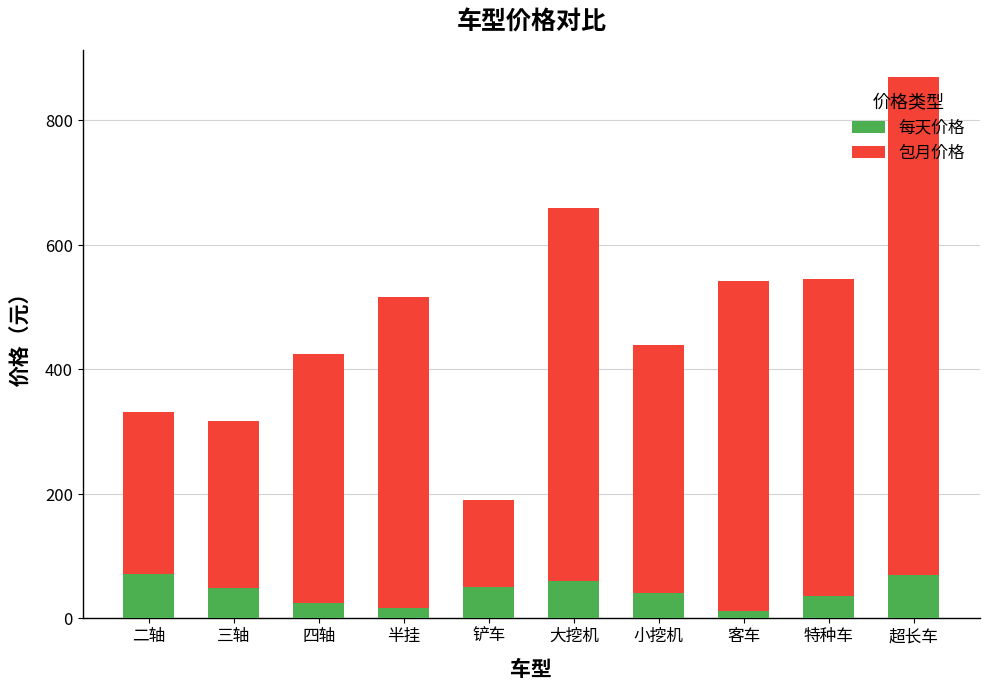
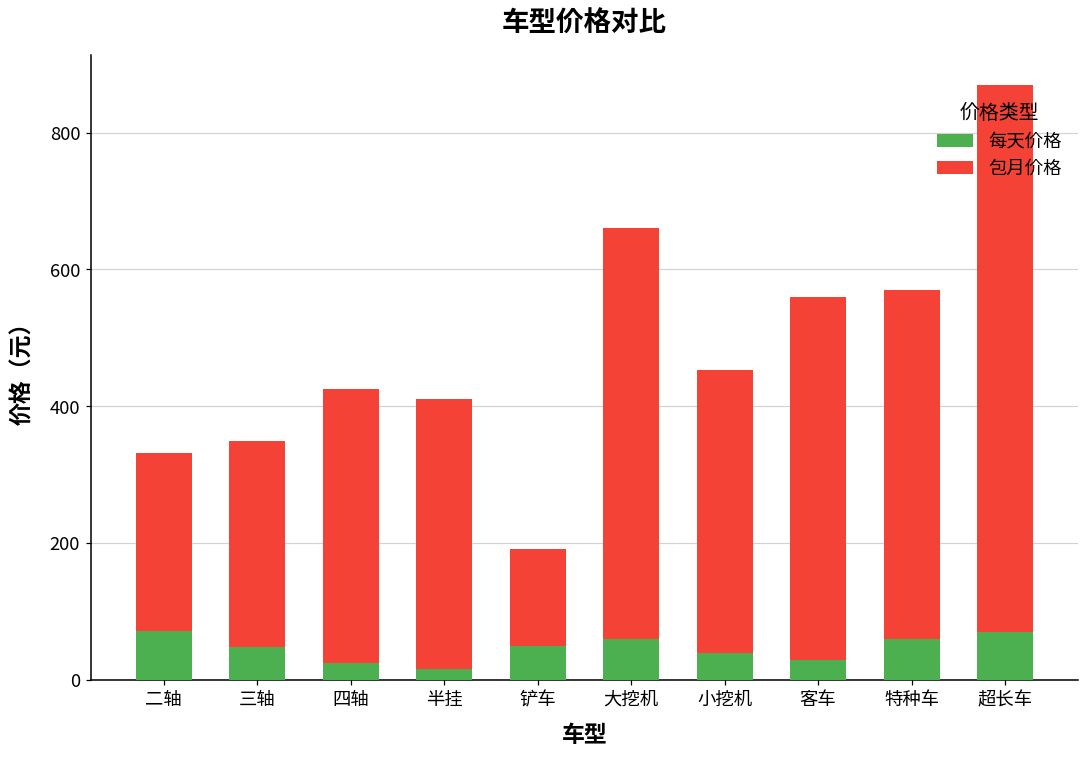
包月价格, 三轴: 270 -> 300
包月价格, 半挂: 500 -> 390
包月价格, 小挖机: 400 -> 410
每天价格, 客车: 10 -> 30
每天价格, 特种车: 40 -> 60
